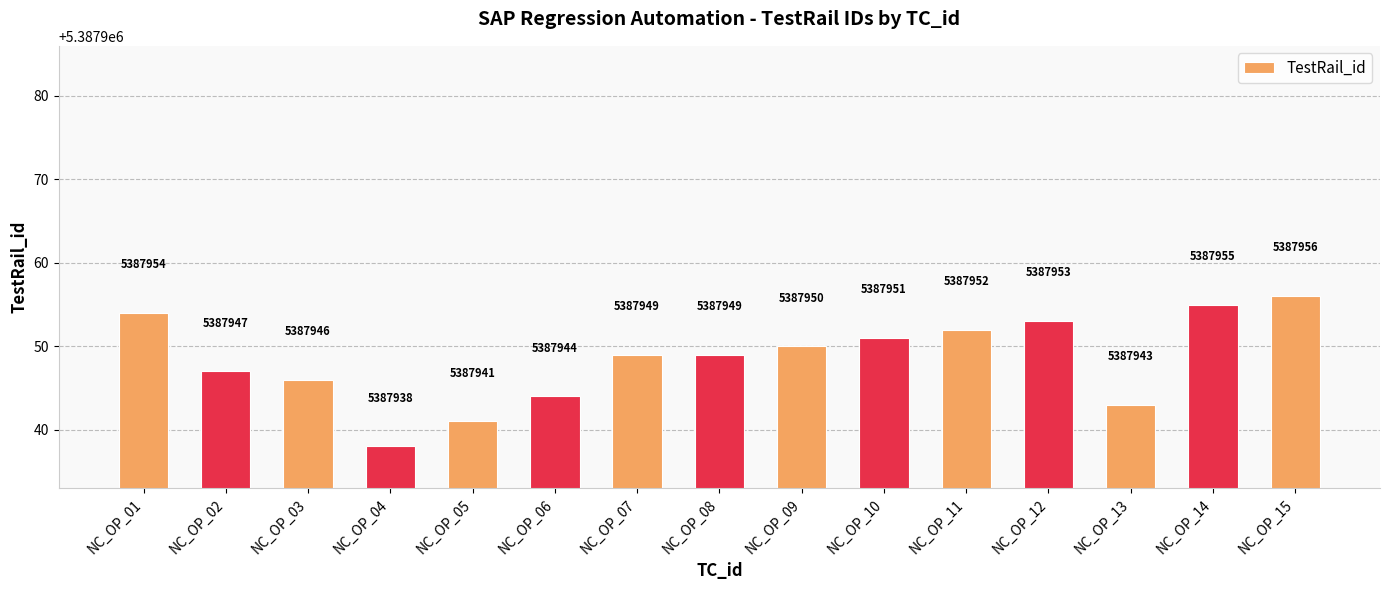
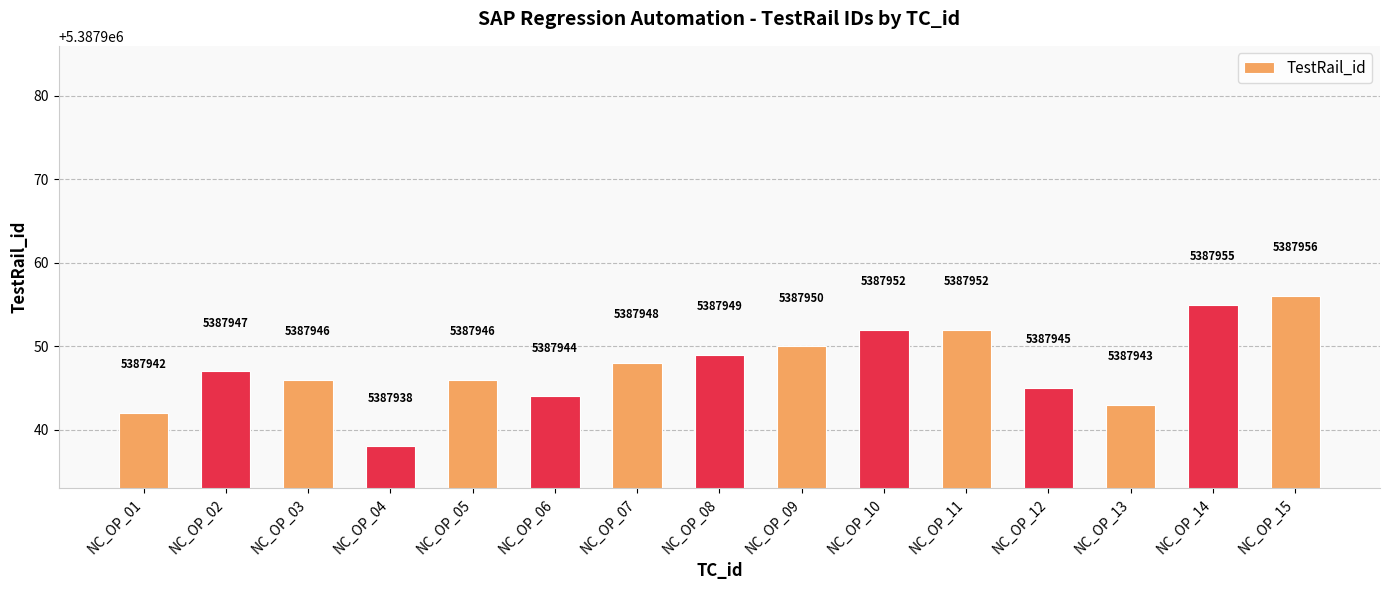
NC_OP_01: 5387954 -> 5387942
NC_OP_05: 5387941 -> 5387946
NC_OP_07: 5387949 -> 5387948
NC_OP_10: 5387951 -> 5387952
NC_OP_12: 5387953 -> 5387945
